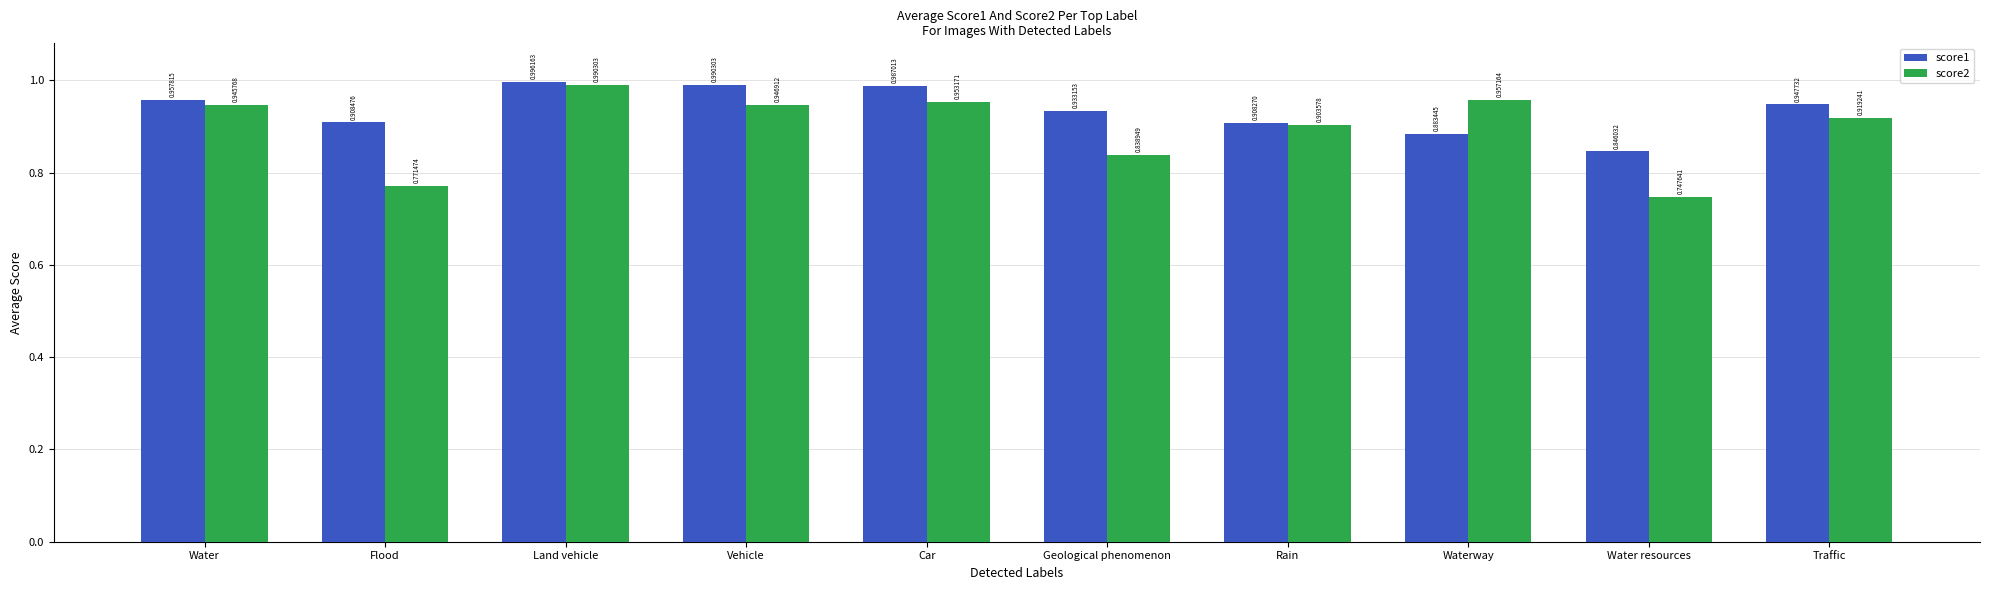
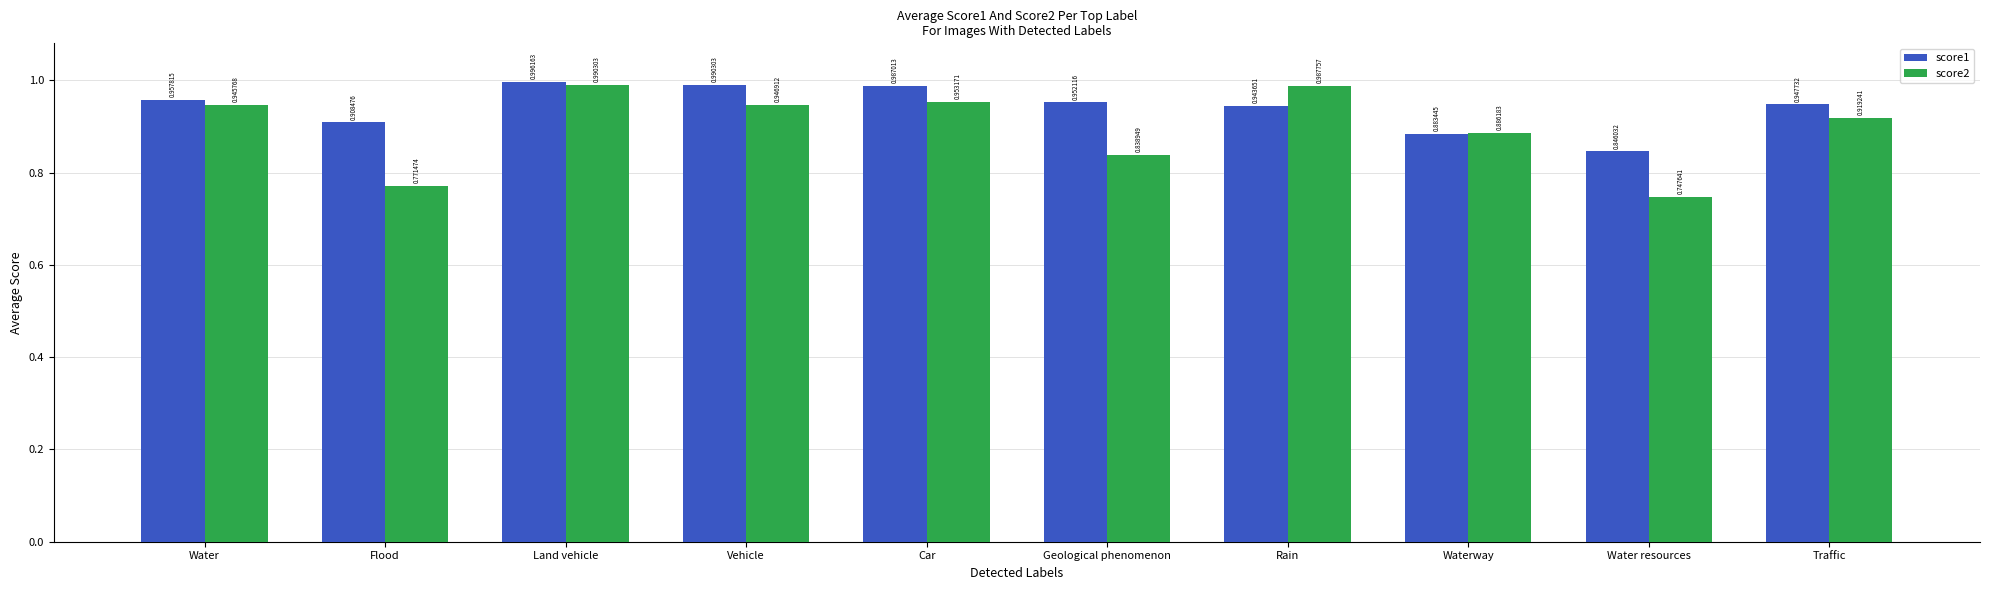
score1, Geological phenomenon: 0.933153 -> 0.952116
score1, Rain: 0.908270 -> 0.943651
score2, Rain: 0.903578 -> 0.987757
score2, Waterway: 0.957164 -> 0.886183
